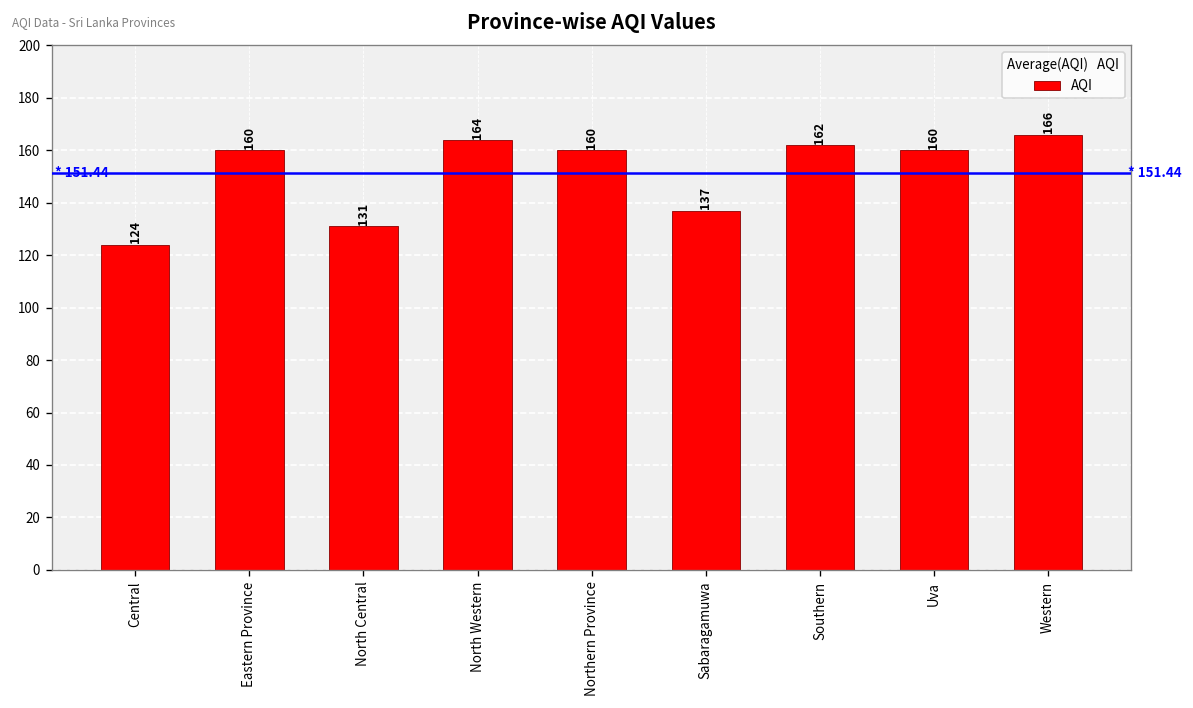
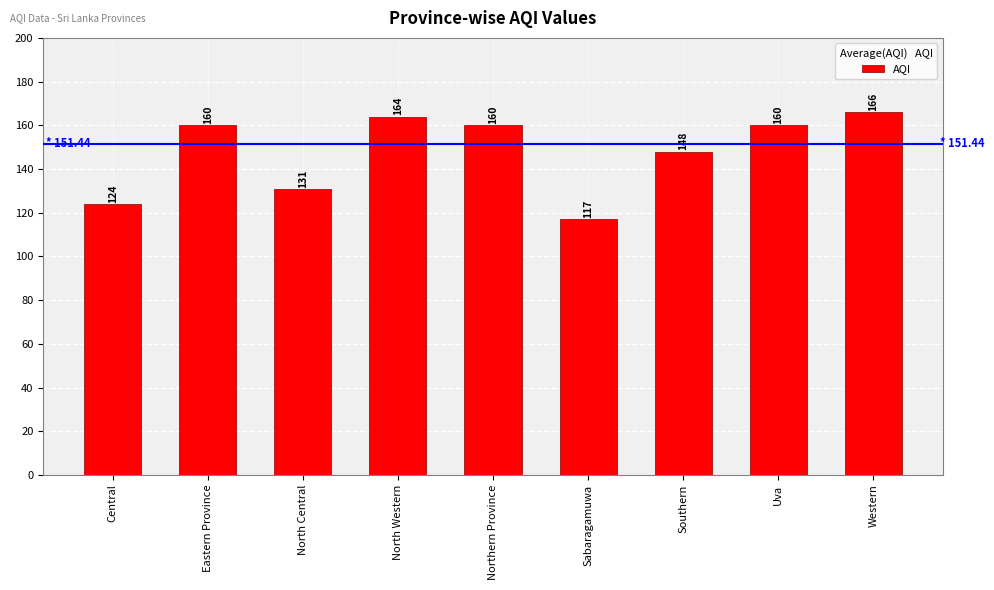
Sabaragamuwa: 137 -> 117
Southern: 162 -> 148
